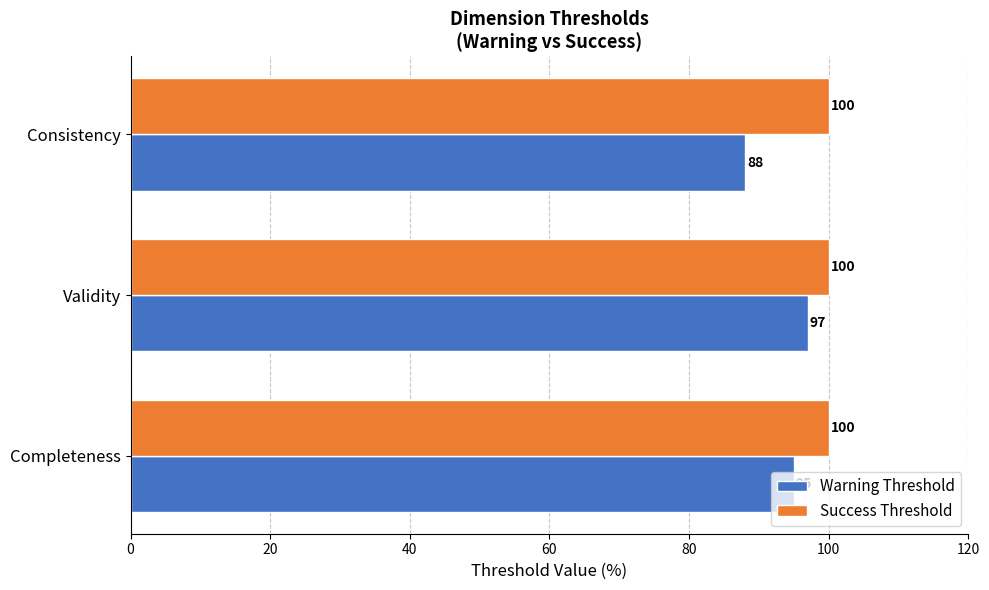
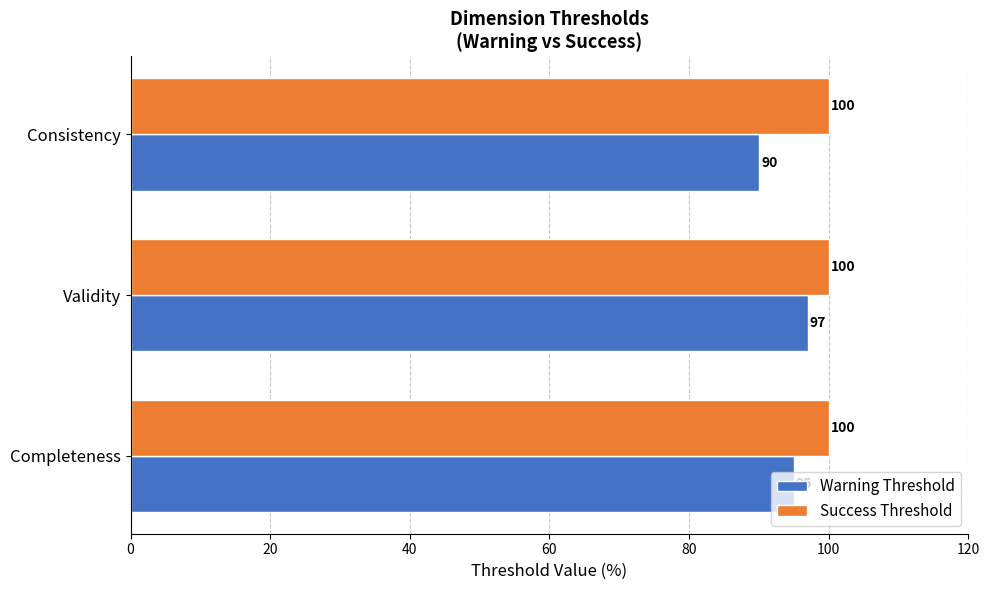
Warning Threshold, Consistency: 88 -> 90
